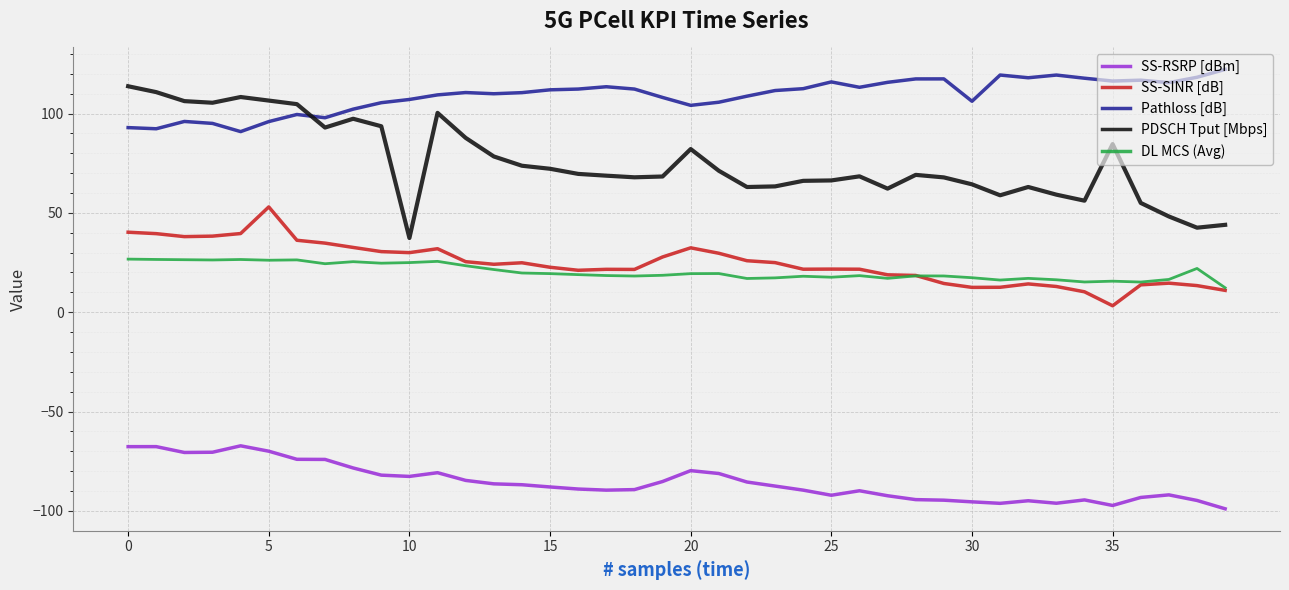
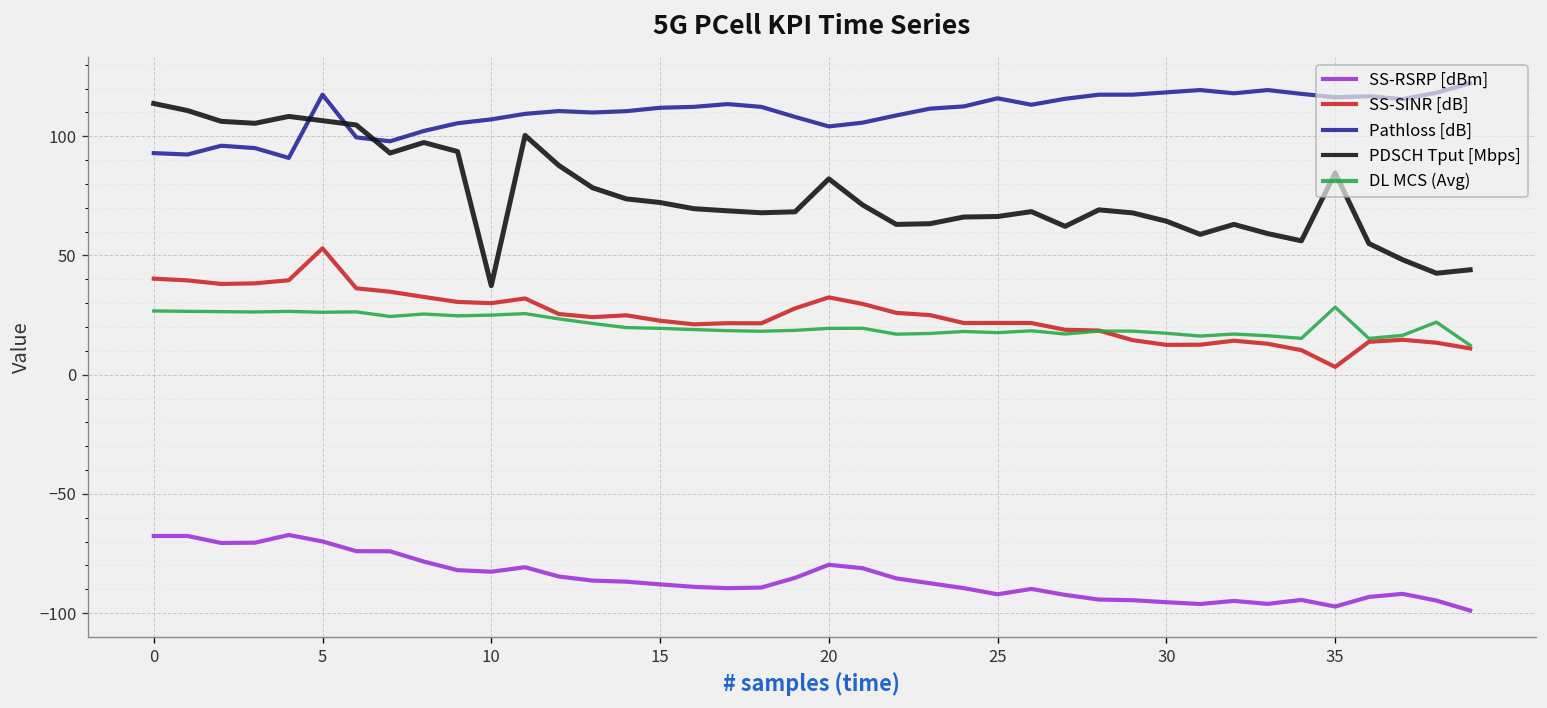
Pathloss [dB], 5: 96 -> 117
Pathloss [dB], 30: 106 -> 118
DL MCS (Avg), 35: 16 -> 28
